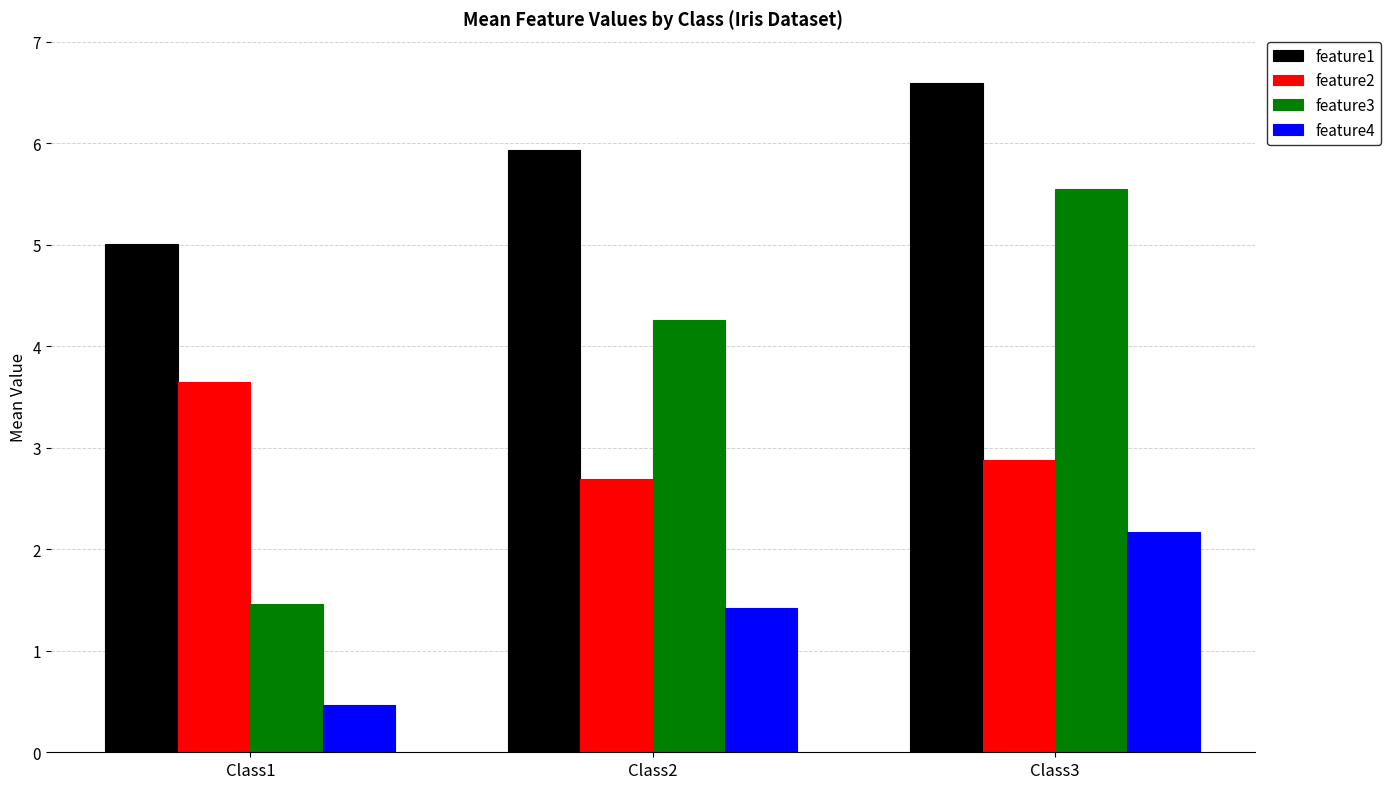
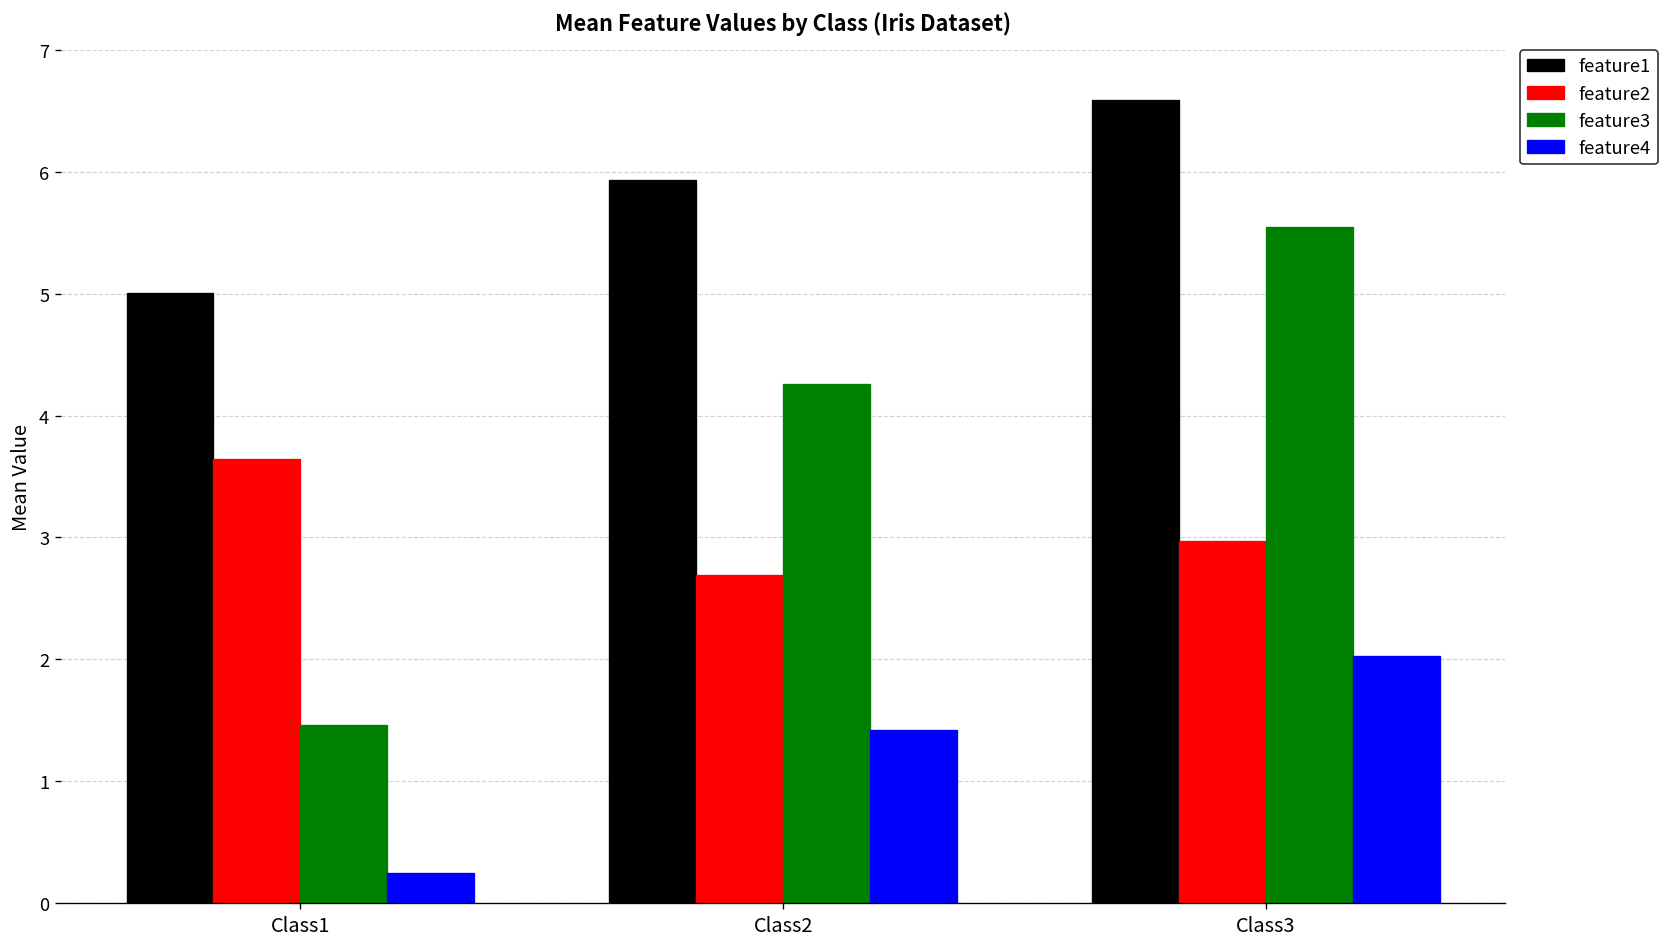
feature4, Class1: 0.46 -> 0.25
feature2, Class3: 2.88 -> 2.97
feature4, Class3: 2.17 -> 2.03
